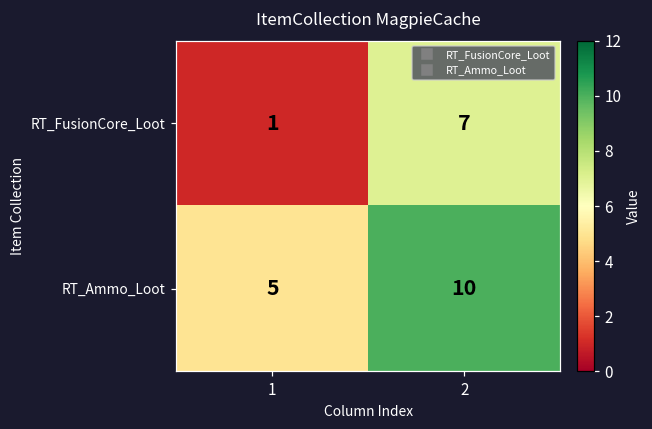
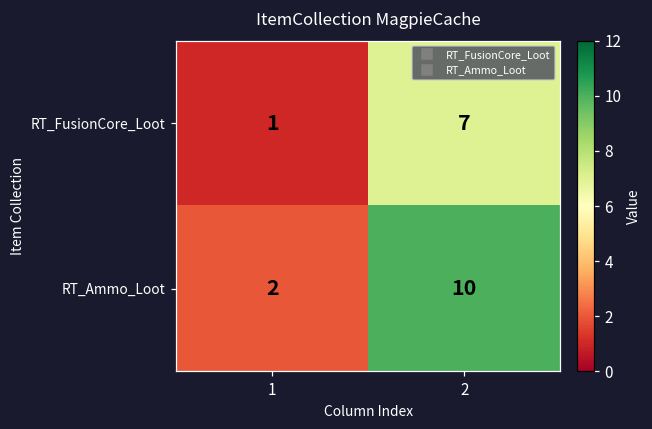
RT_Ammo_Loot, 1: 5 -> 2
